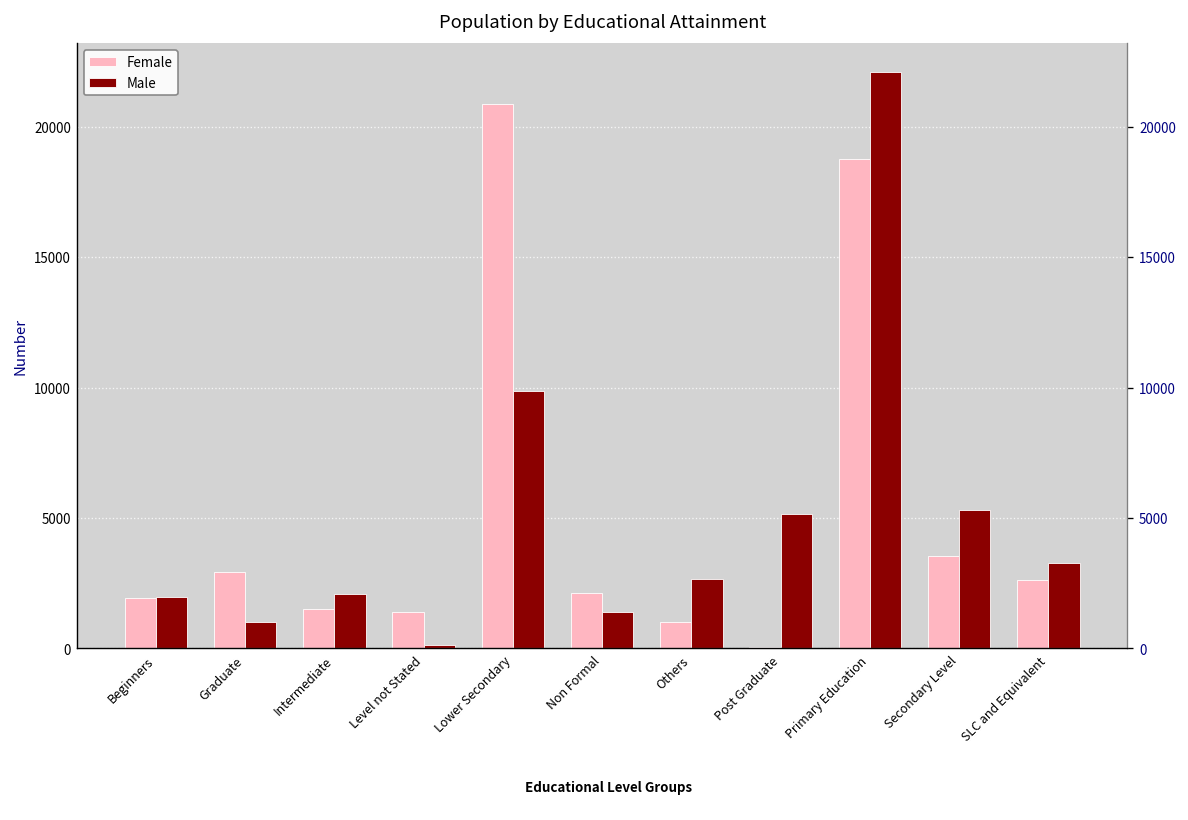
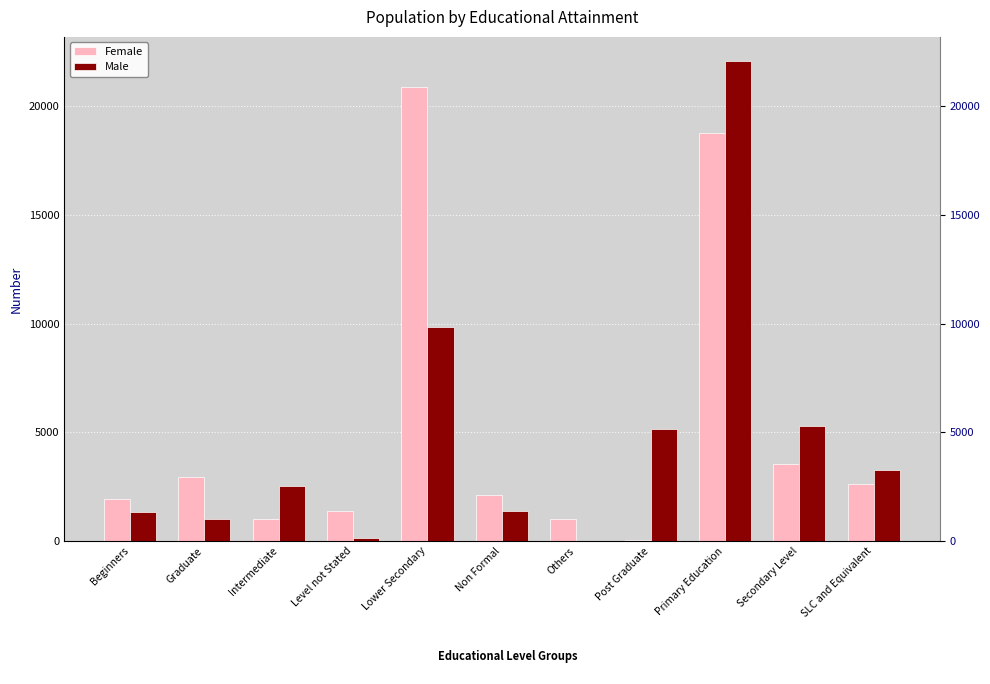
Male, Beginners: 2000 -> 1300
Female, Intermediate: 1500 -> 1000
Male, Intermediate: 2100 -> 2500
Male, Others: 2600 -> 0
